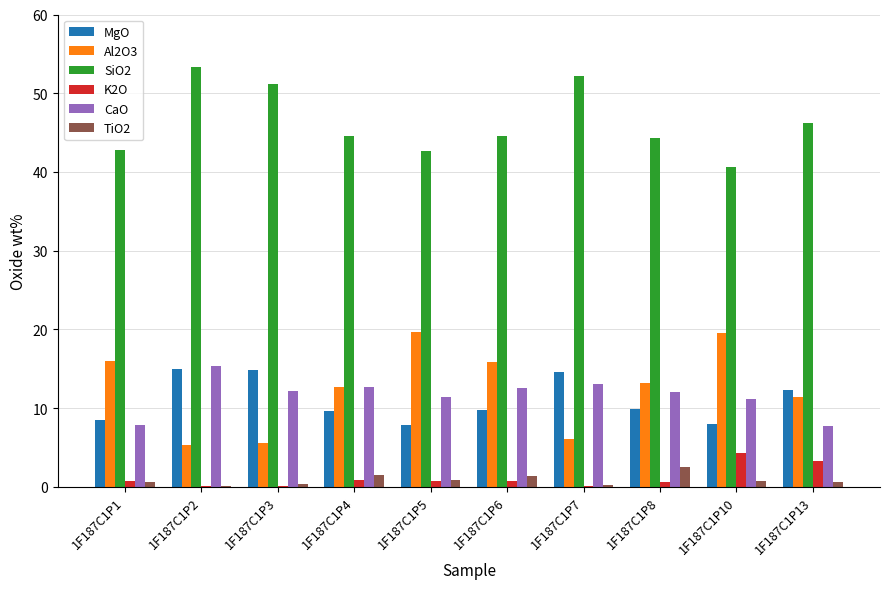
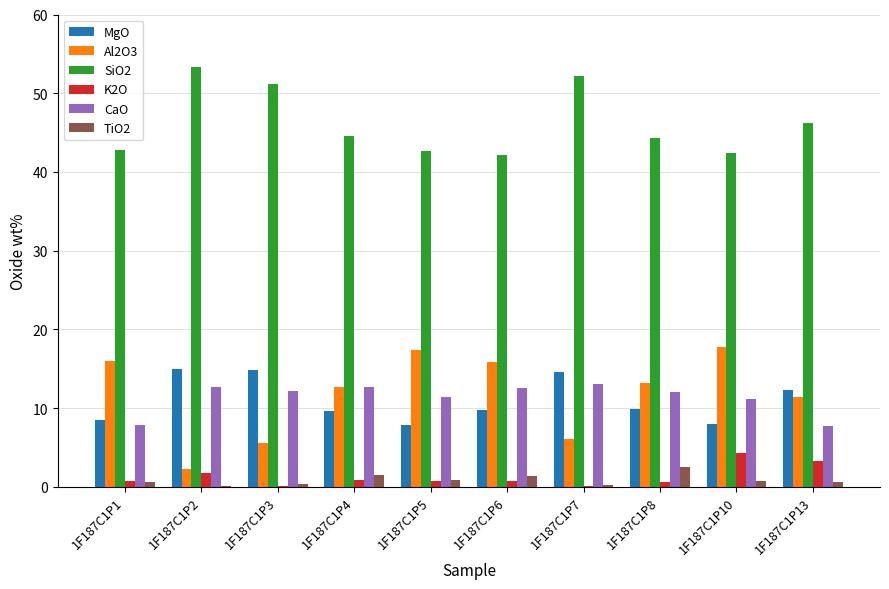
Al2O3, 1F187C1P2: 5 -> 2
K2O, 1F187C1P2: 0 -> 2
CaO, 1F187C1P2: 15 -> 13
Al2O3, 1F187C1P5: 20 -> 17
SiO2, 1F187C1P6: 45 -> 42
Al2O3, 1F187C1P10: 20 -> 18
SiO2, 1F187C1P10: 41 -> 42
